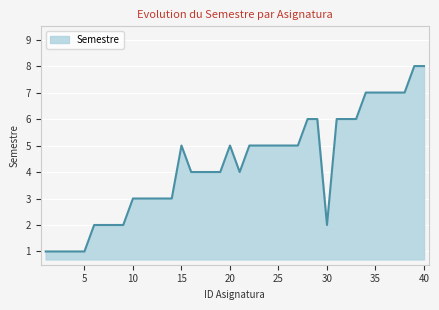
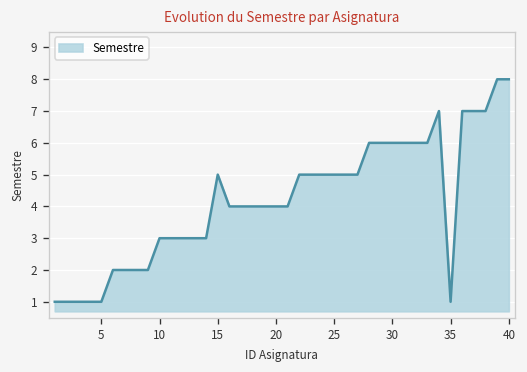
20: 5 -> 4
30: 2 -> 6
35: 7 -> 1
